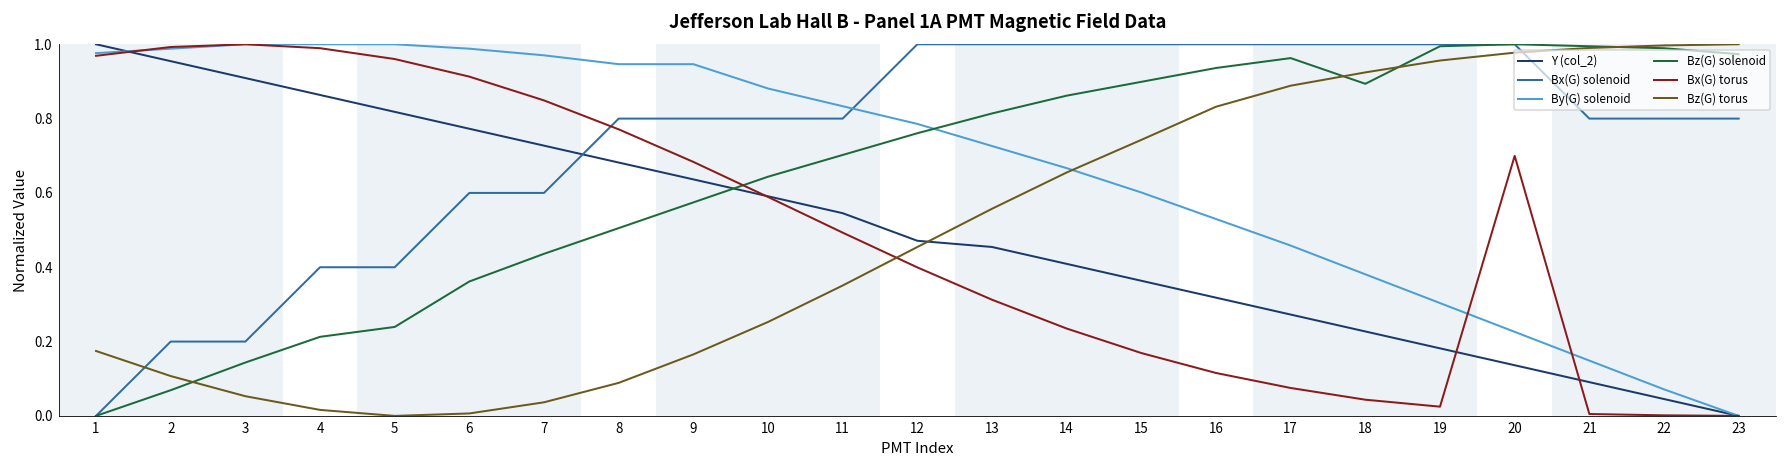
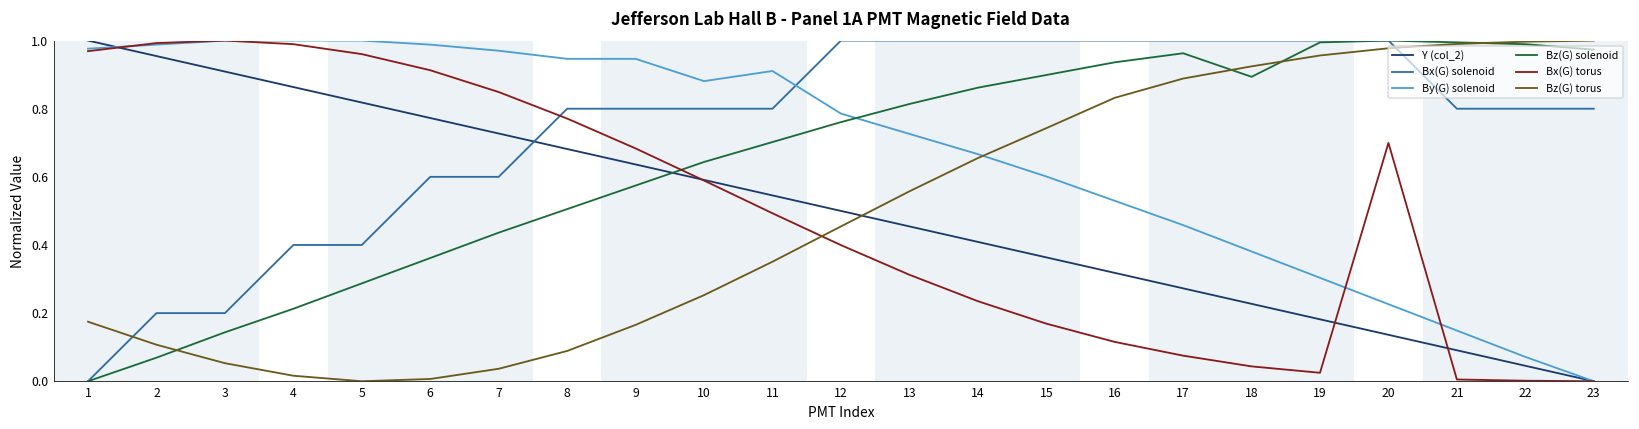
Bz(G) solenoid, 5: 0.24 -> 0.29
By(G) solenoid, 11: 0.83 -> 0.91
Y (col_2), 12: 0.47 -> 0.50
